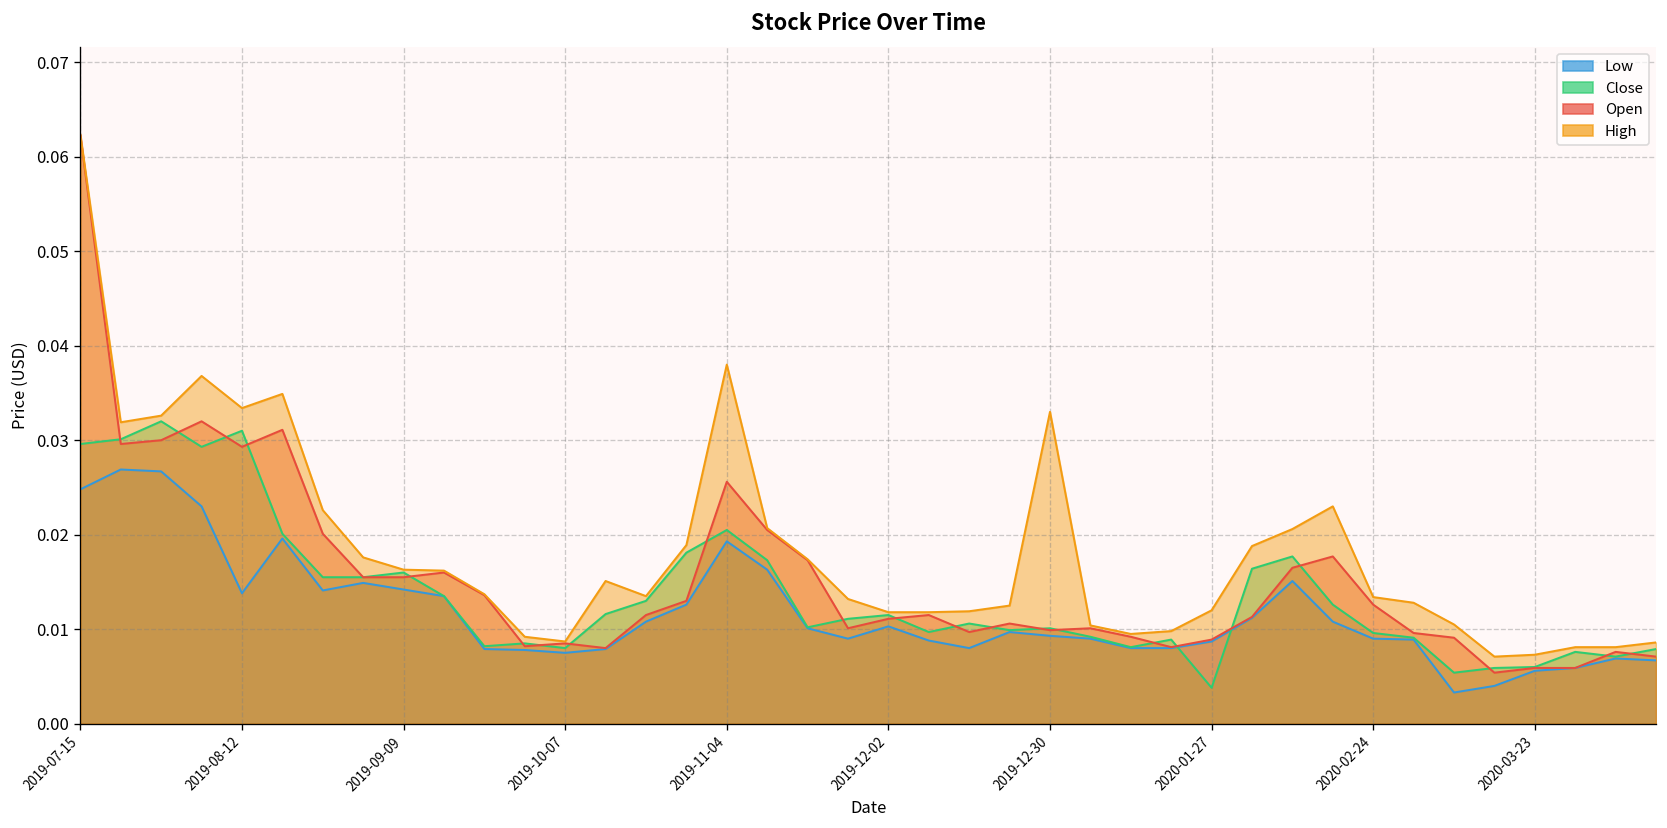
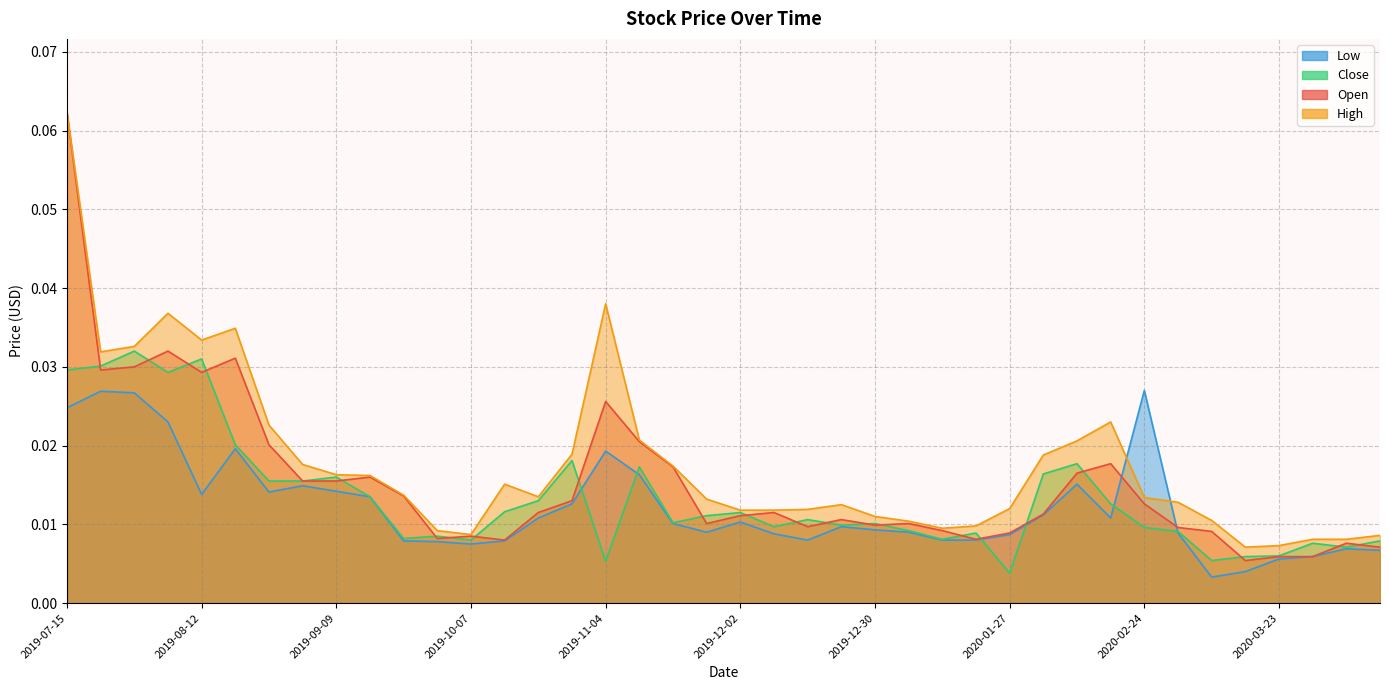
Close, 2019-11-04: 0.021 -> 0.005
High, 2019-12-30: 0.033 -> 0.011
Low, 2020-02-24: 0.009 -> 0.027
